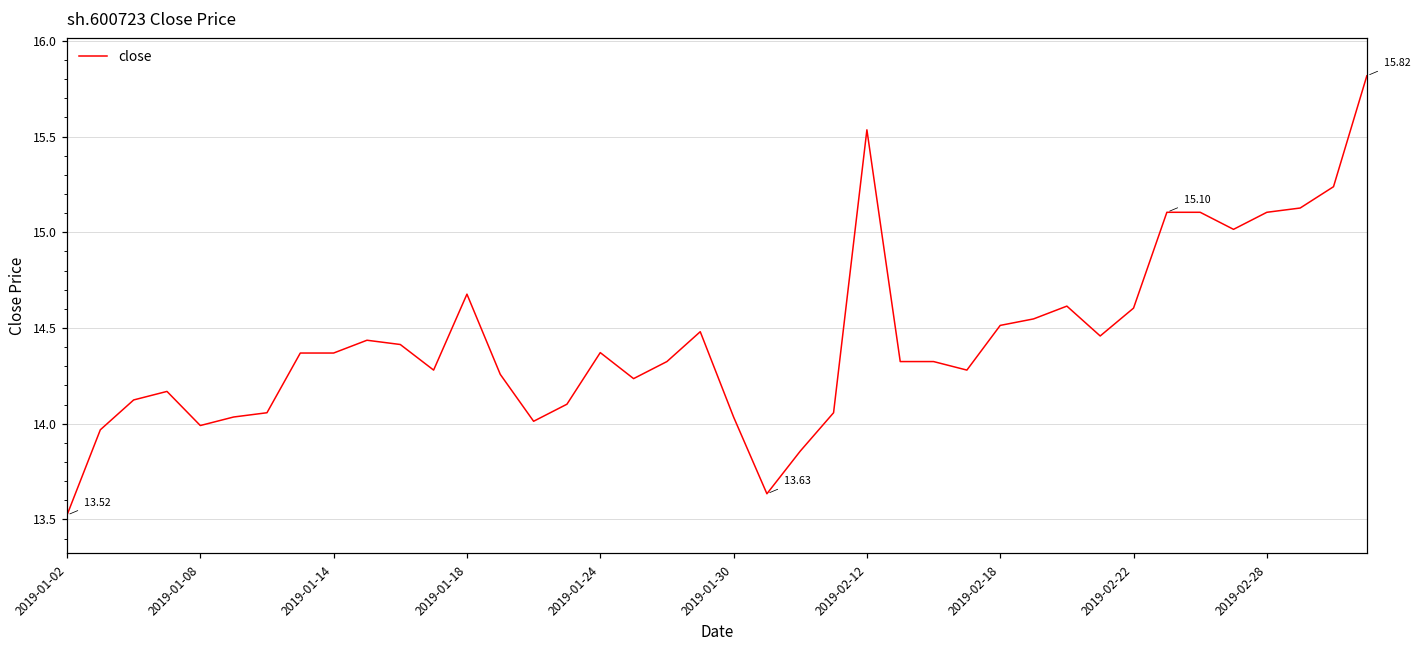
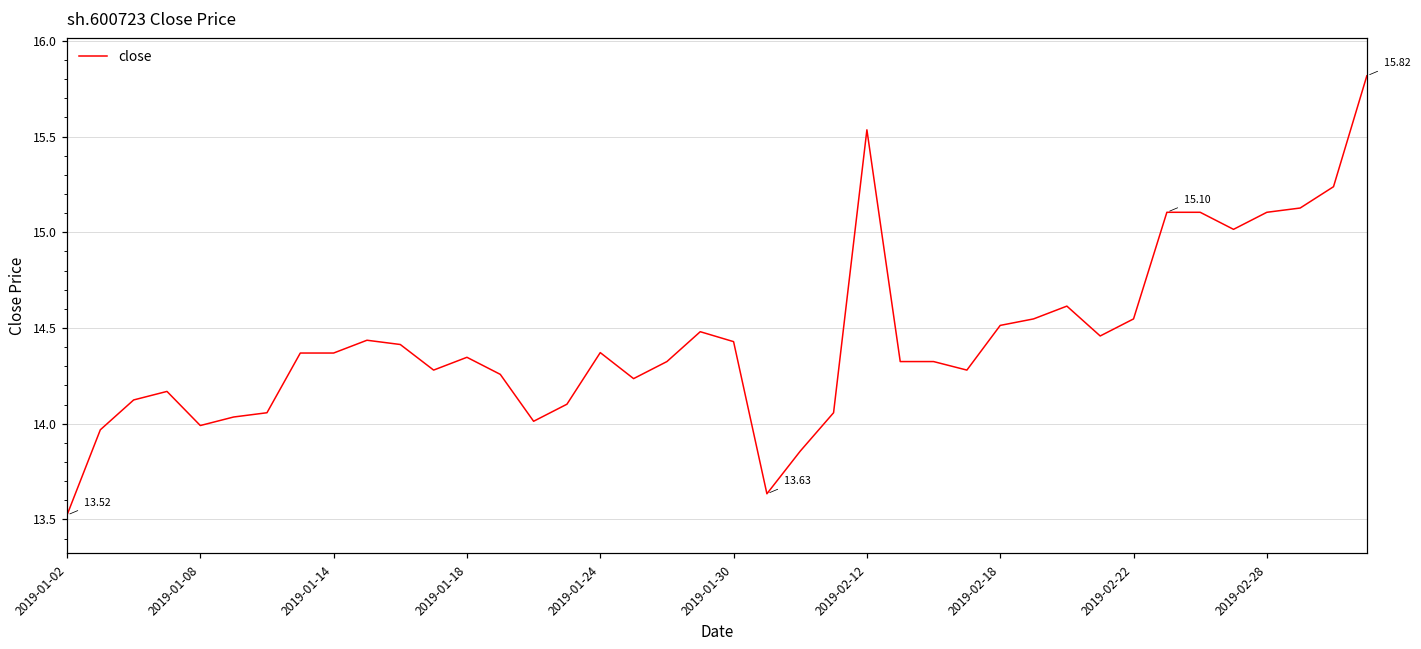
2019-01-18: 14.68 -> 14.35
2019-01-30: 14.04 -> 14.43
2019-02-22: 14.60 -> 14.55
